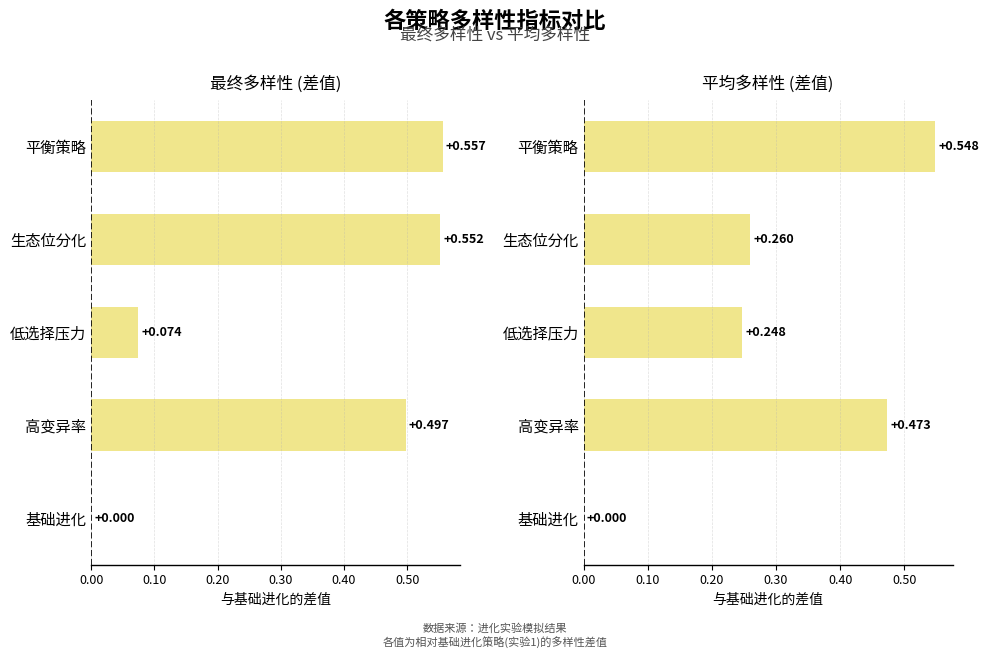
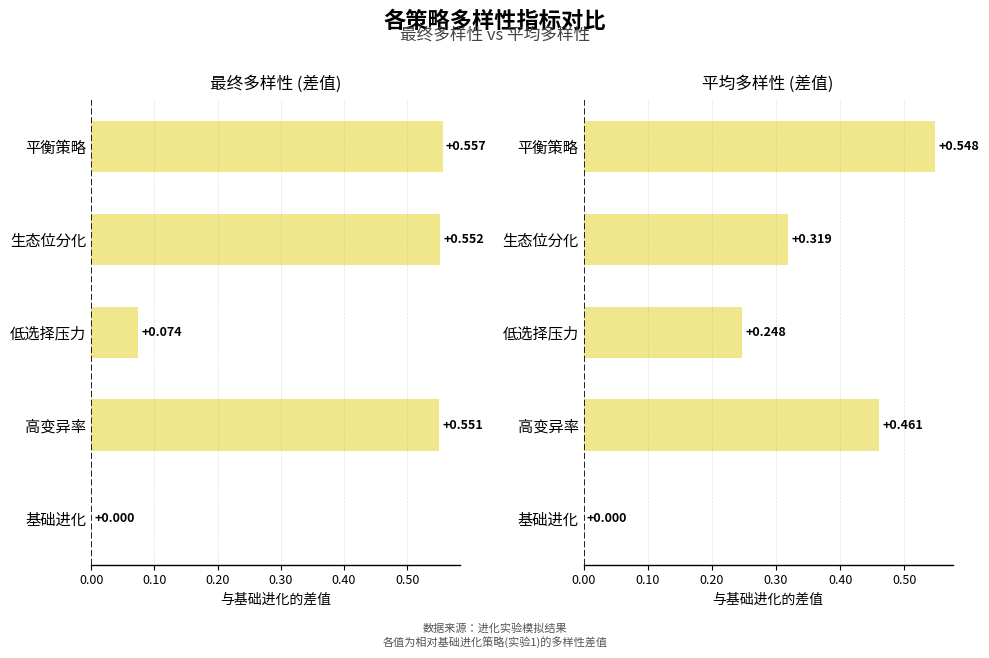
最终多样性 (差值), 高变异率: +0.497 -> +0.551
平均多样性 (差值), 生态位分化: +0.260 -> +0.319
平均多样性 (差值), 高变异率: +0.473 -> +0.461
